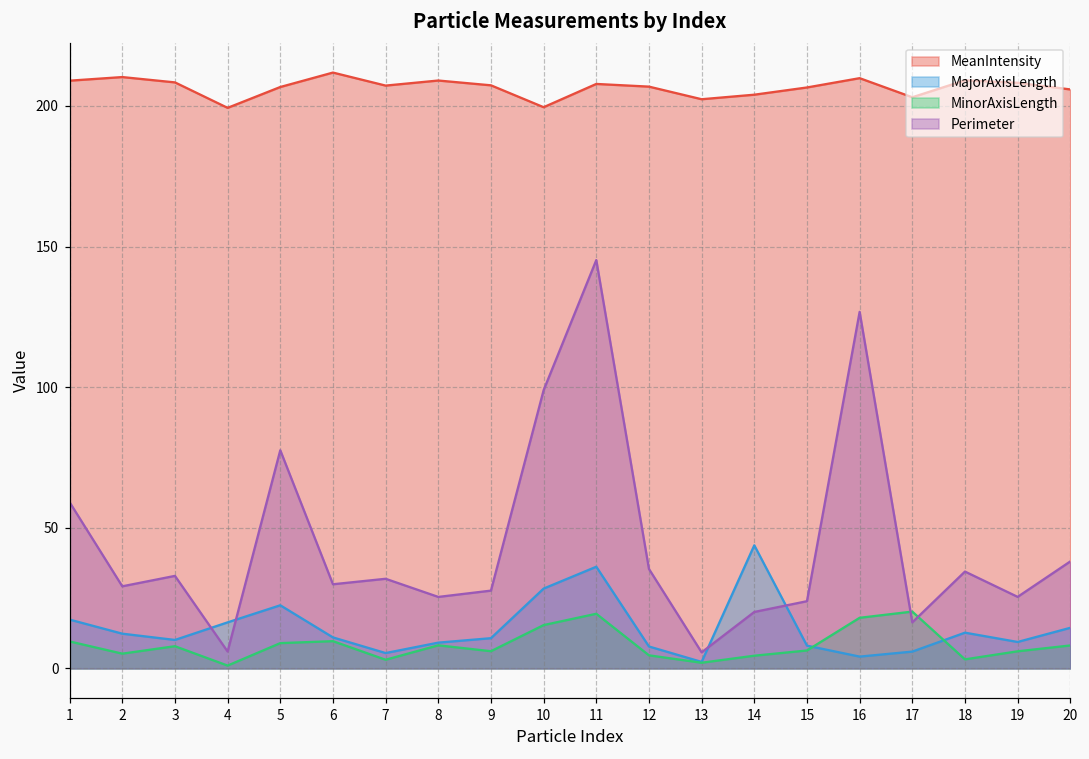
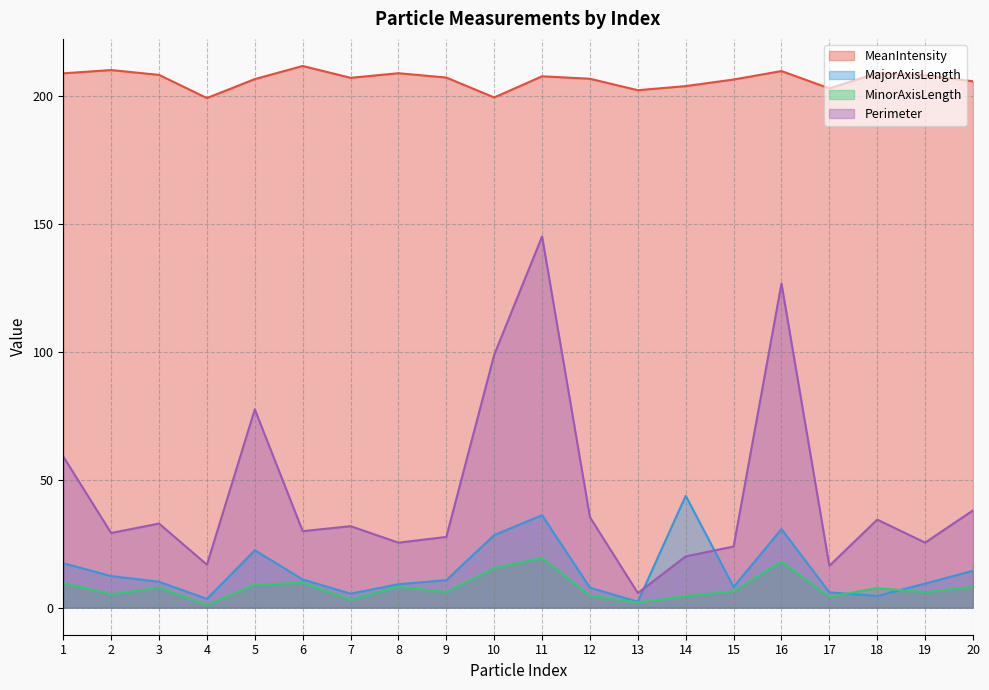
MajorAxisLength, 4: 16 -> 3
Perimeter, 4: 6 -> 17
MajorAxisLength, 16: 4 -> 31
MinorAxisLength, 17: 20 -> 4
MajorAxisLength, 18: 13 -> 5
MinorAxisLength, 18: 3 -> 8
